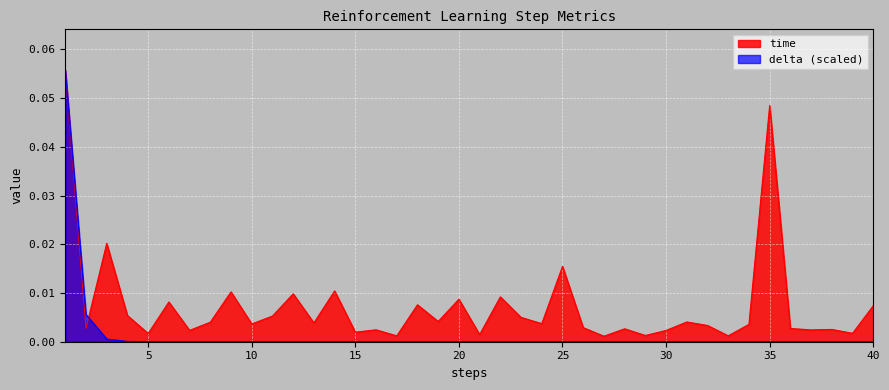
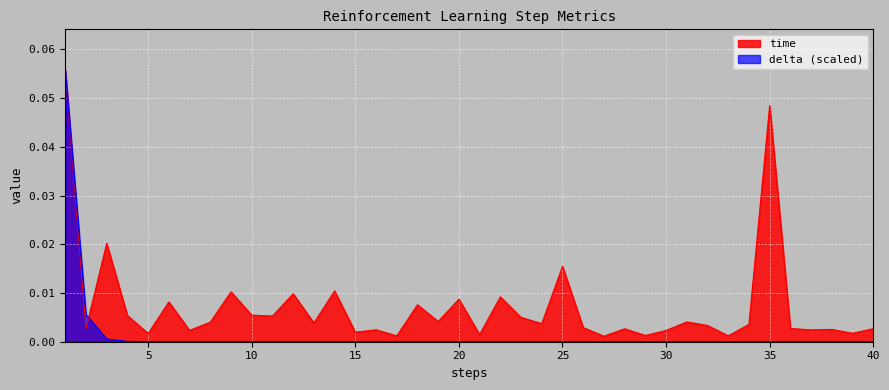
time, 10: 0.004 -> 0.005
time, 40: 0.007 -> 0.003
